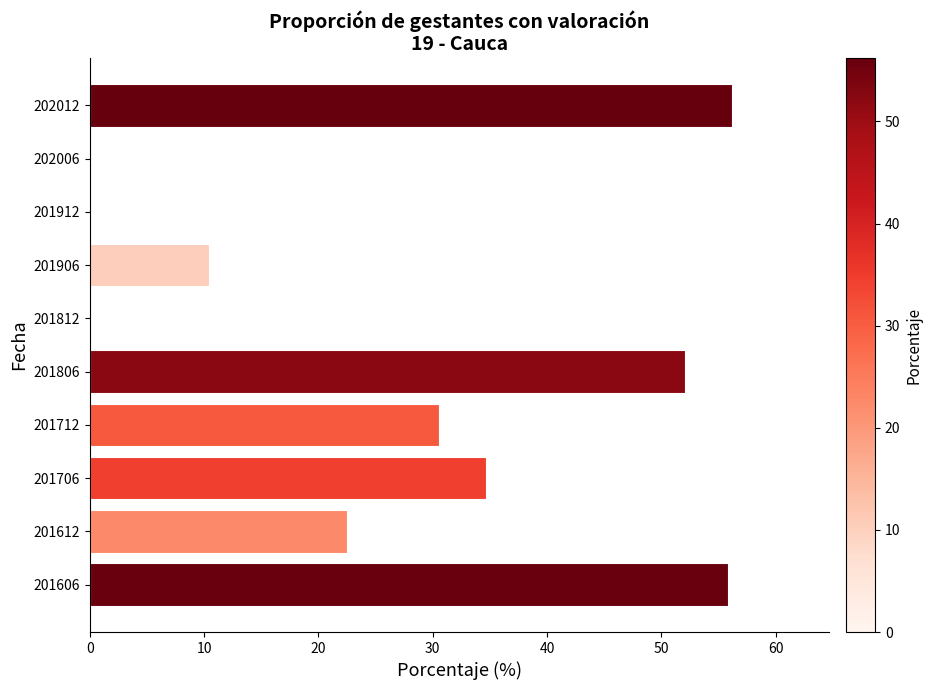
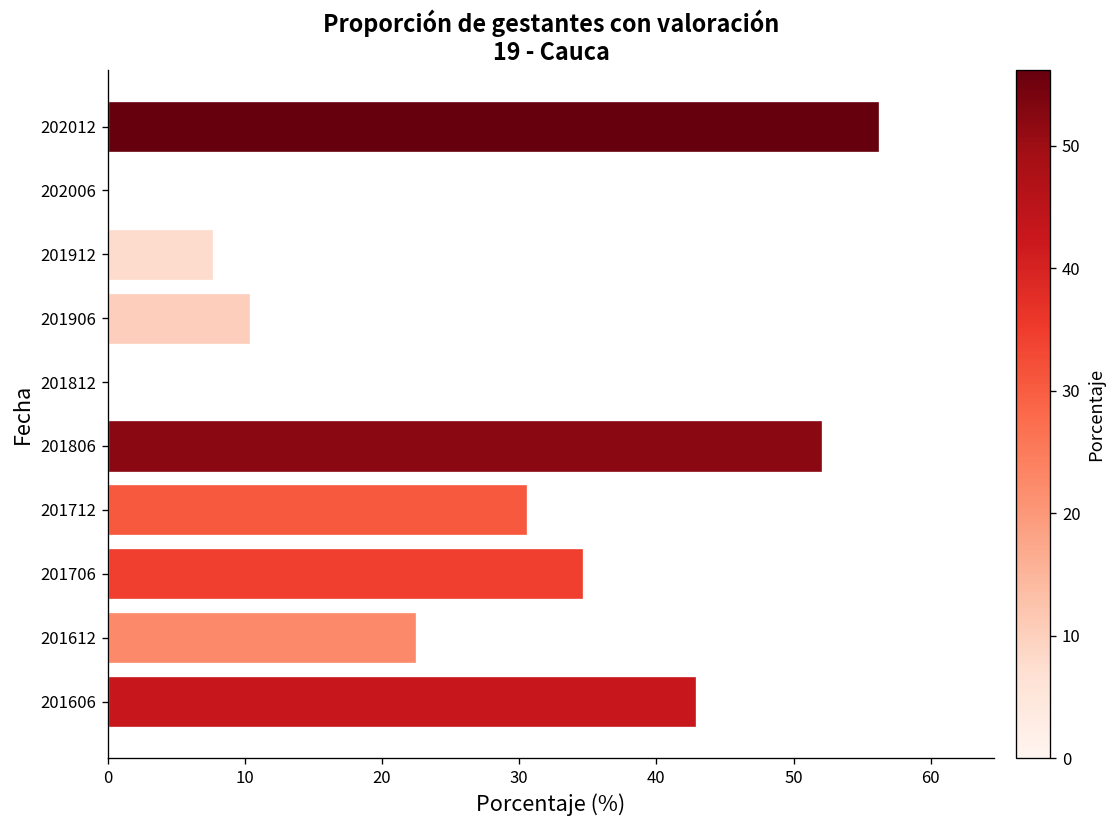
201912: 0.0 -> 7.7
201606: 55.9 -> 42.9
